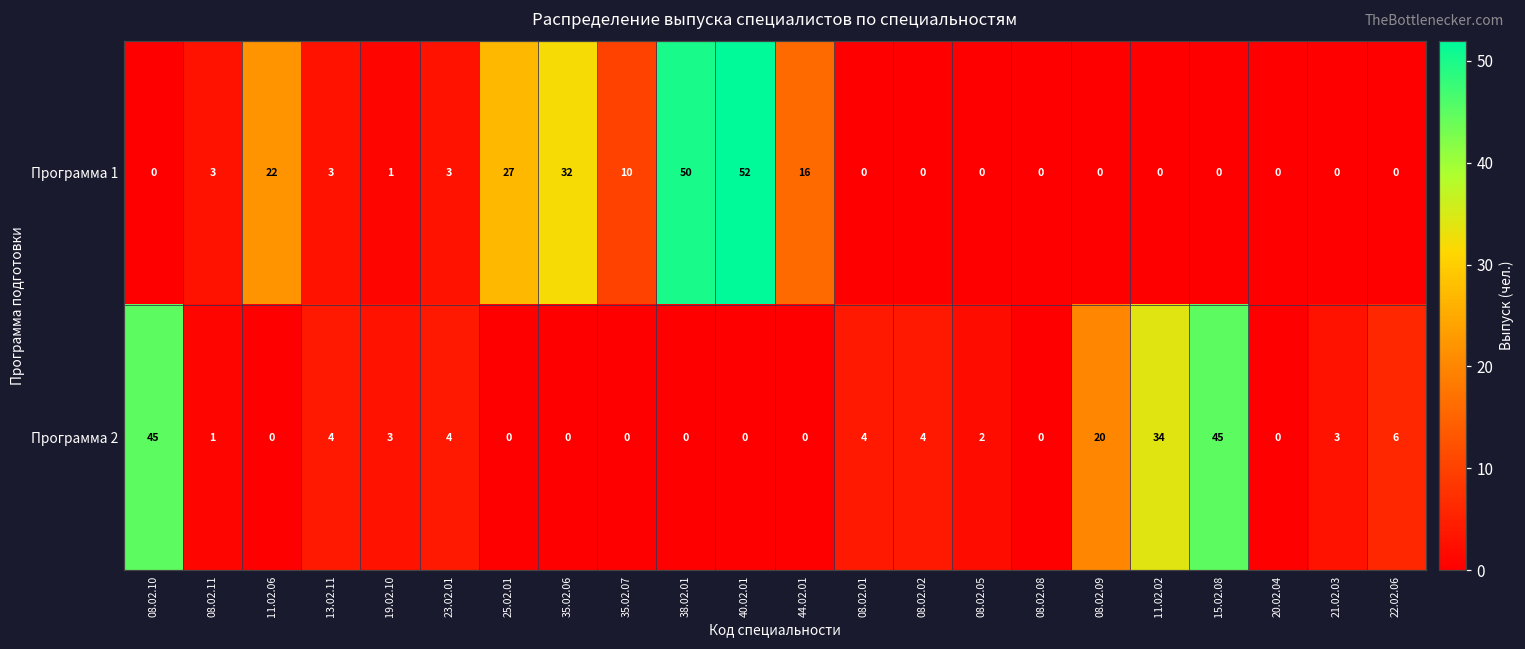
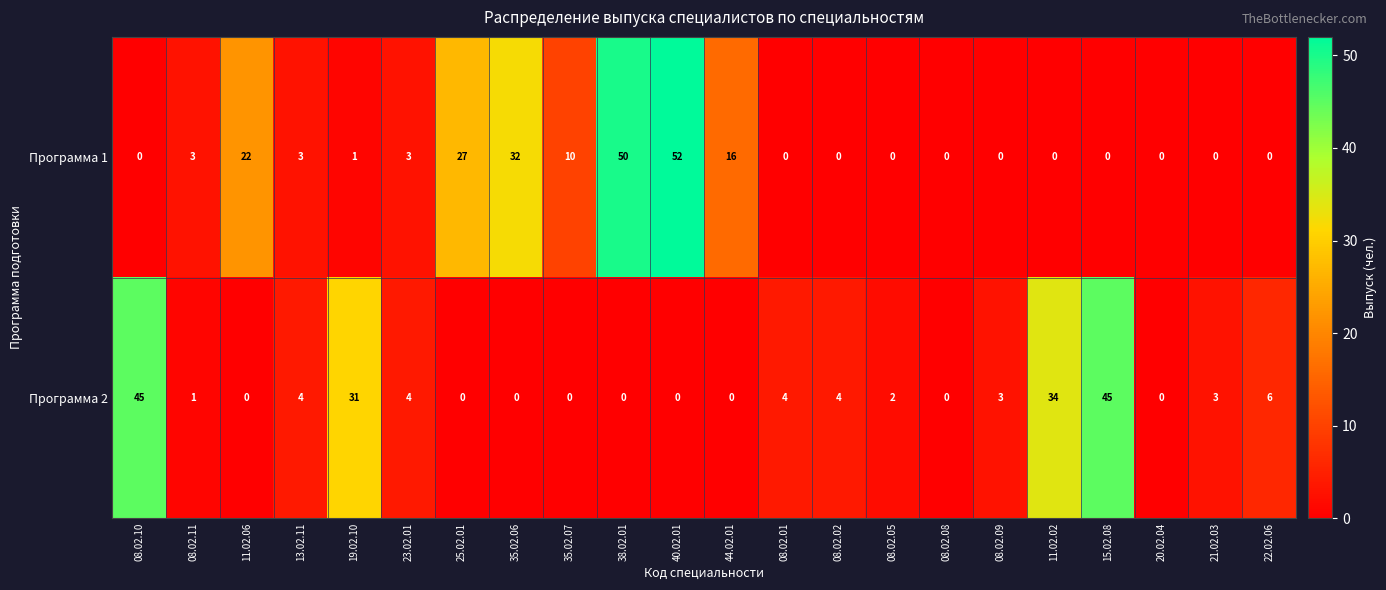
Программа 2, 19.02.10: 3 -> 31
Программа 2, 08.02.09: 20 -> 3
